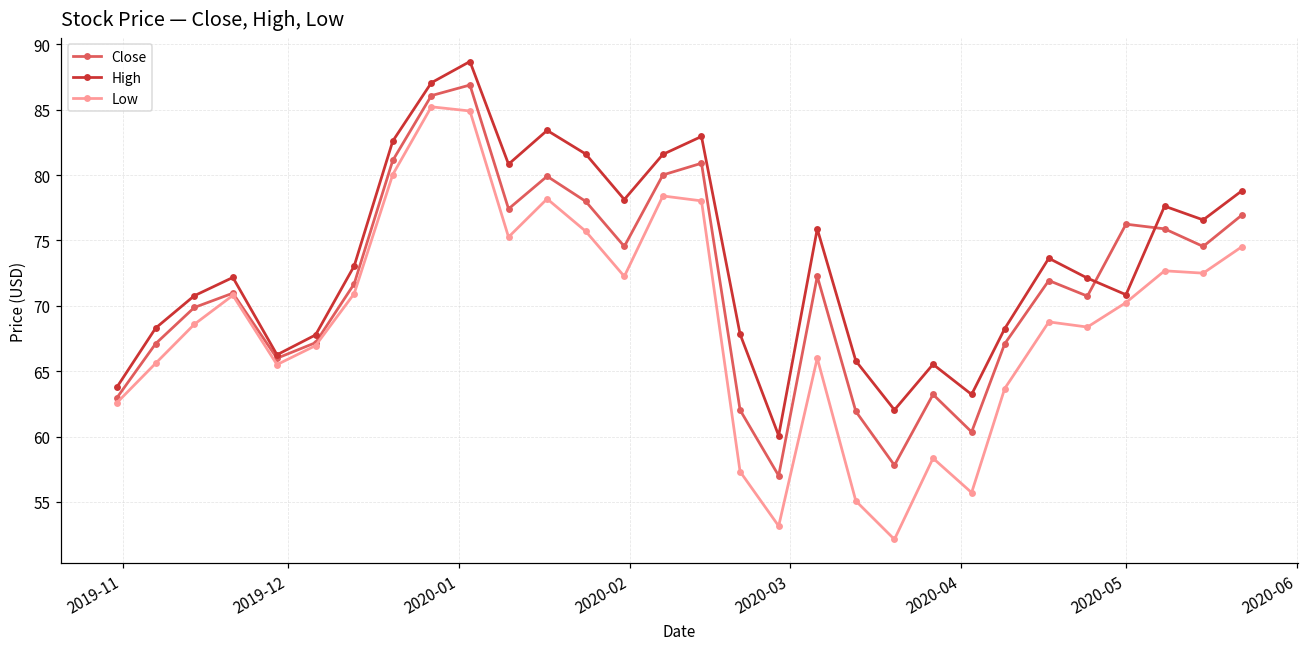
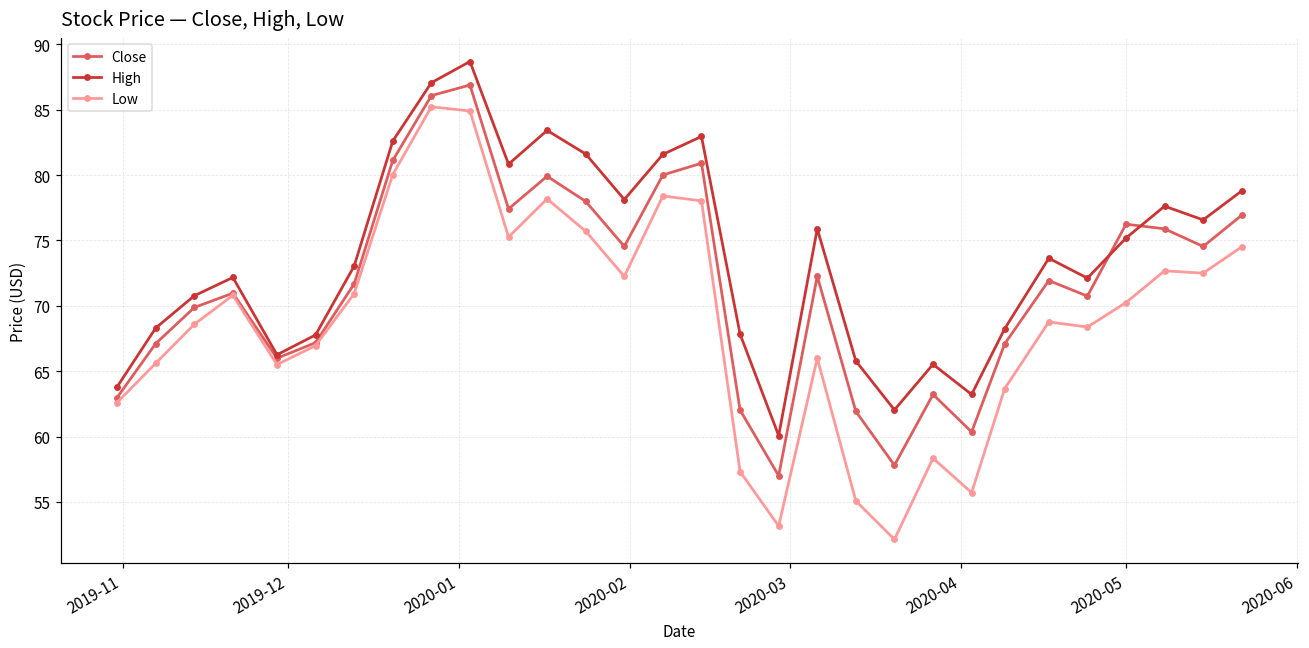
High, 2020-05: 70.8 -> 75.2
